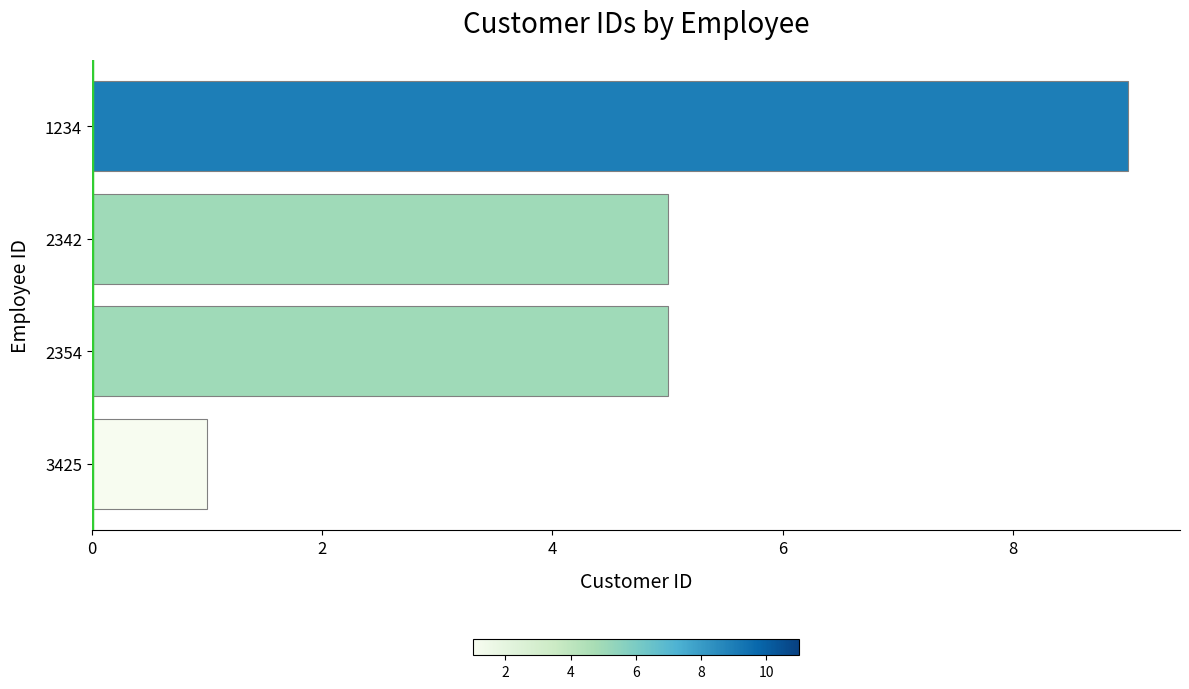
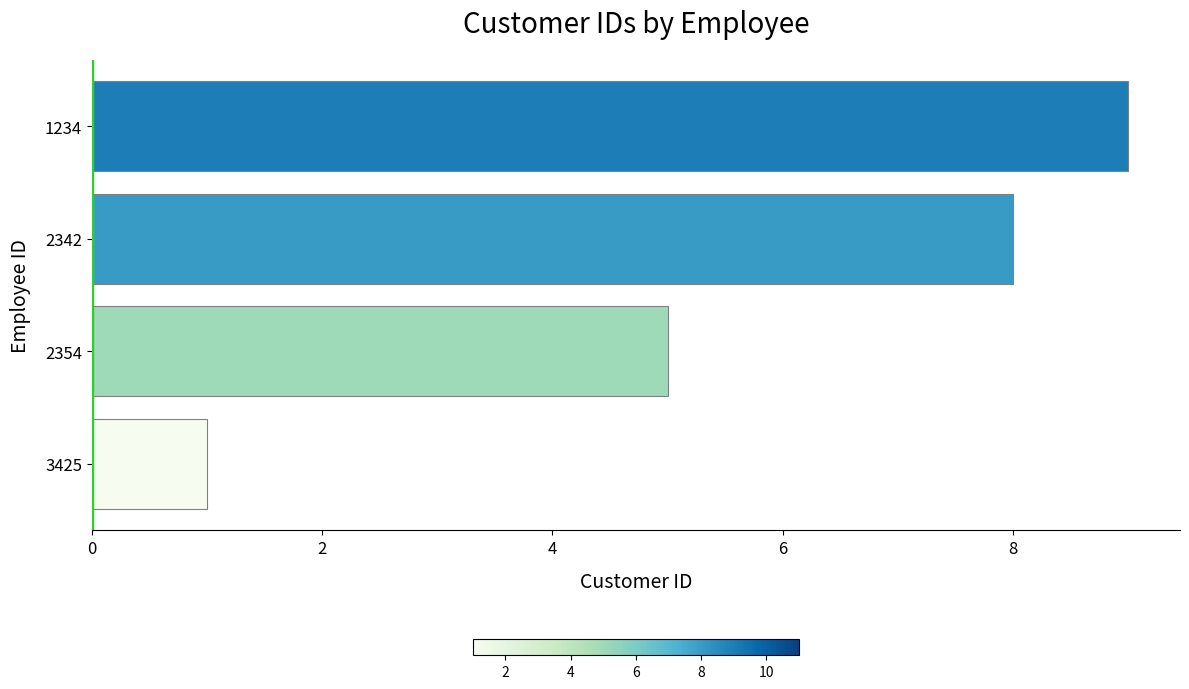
2342: 5 -> 8
